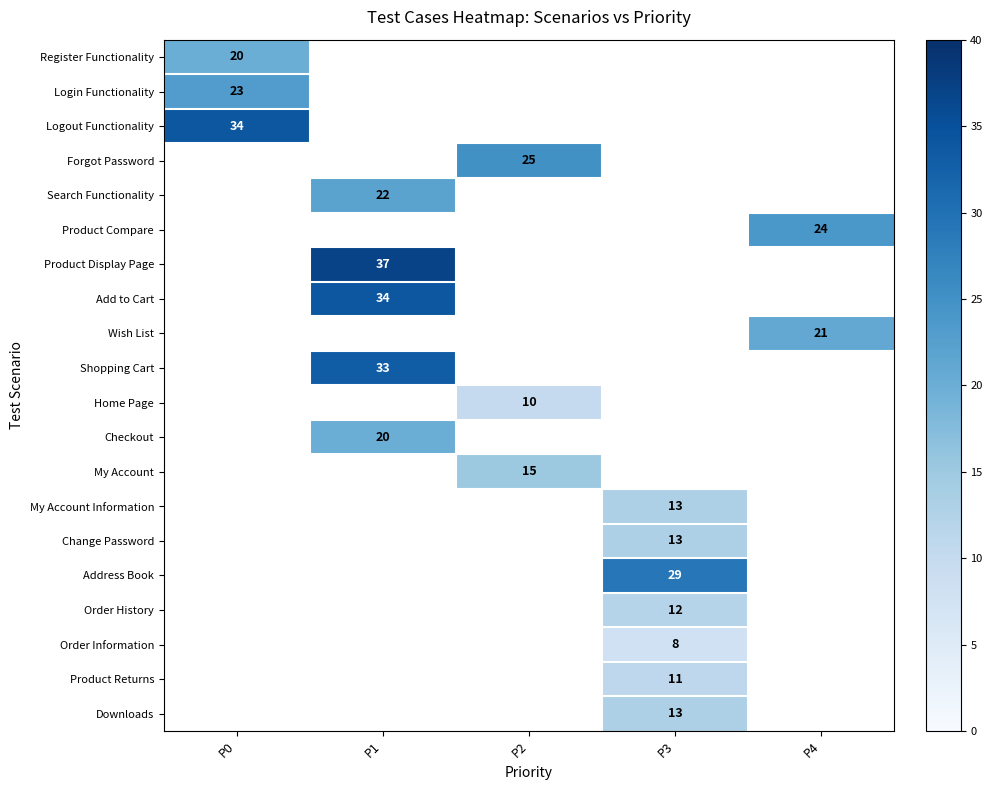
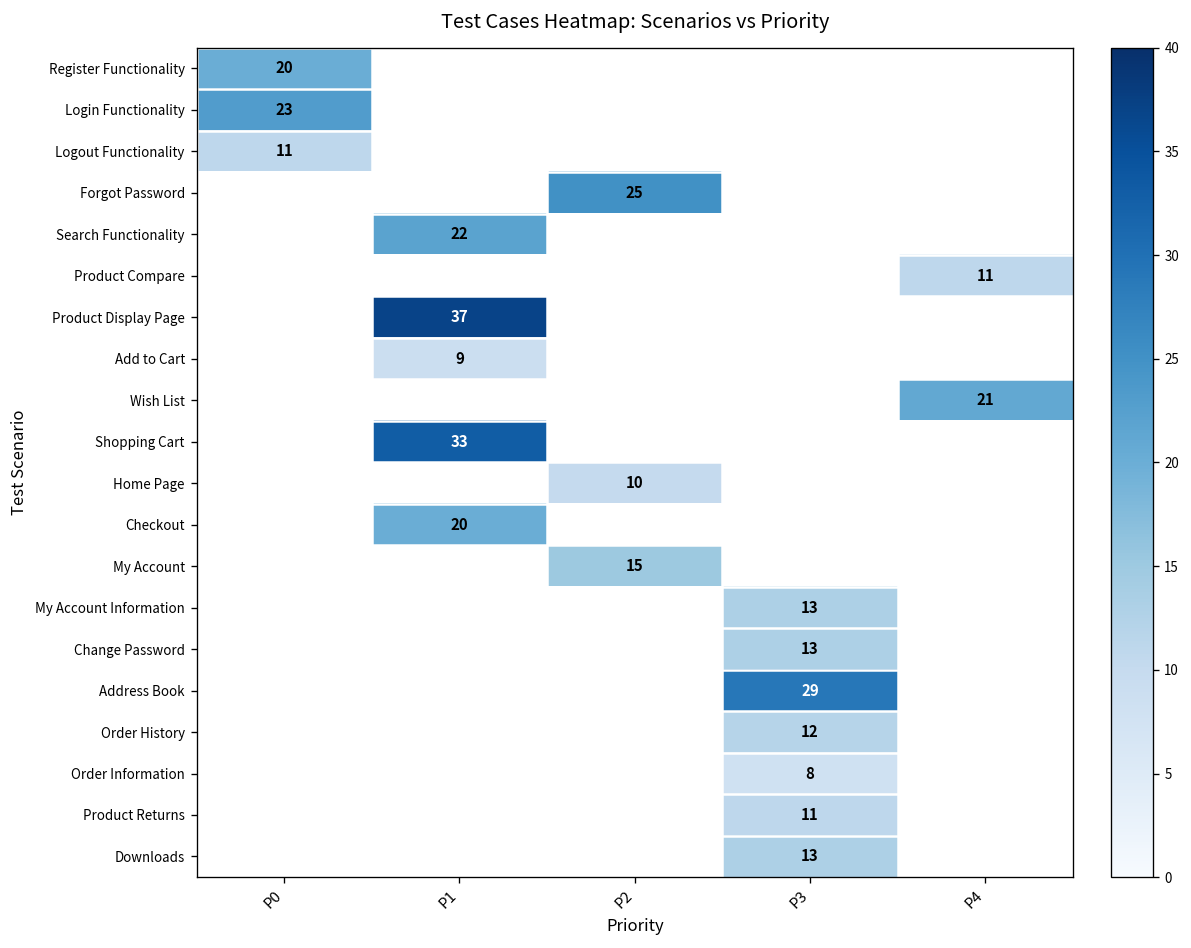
Logout Functionality, P0: 34 -> 11
Product Compare, P4: 24 -> 11
Add to Cart, P1: 34 -> 9
